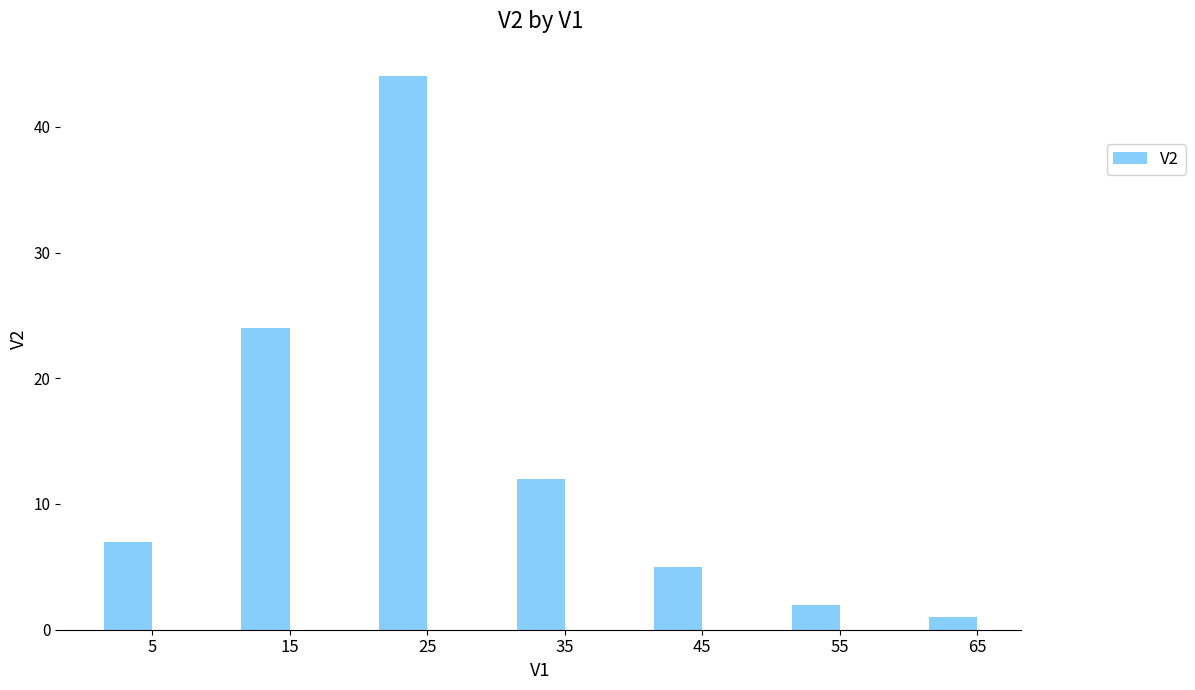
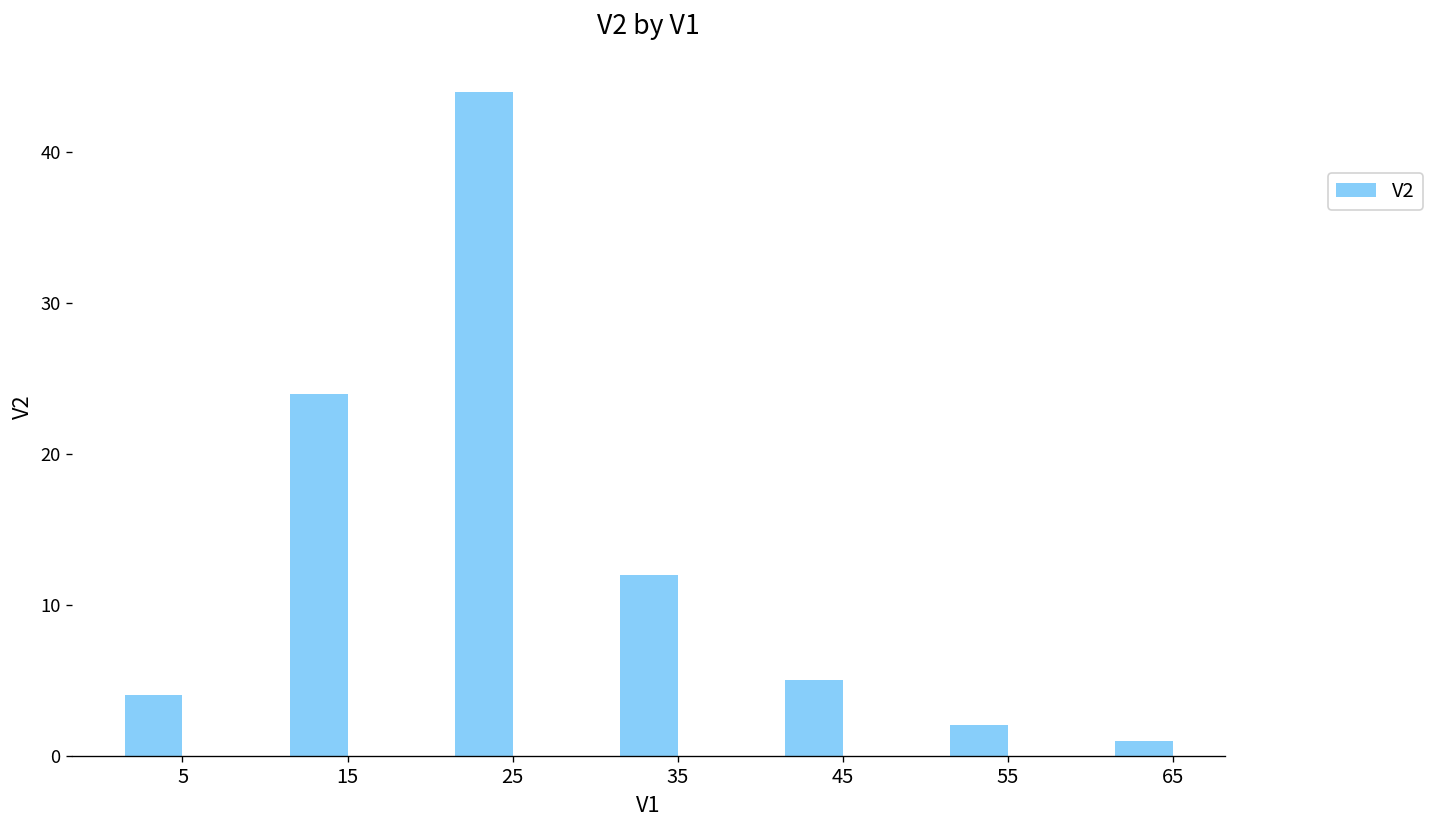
5: 7 -> 4
